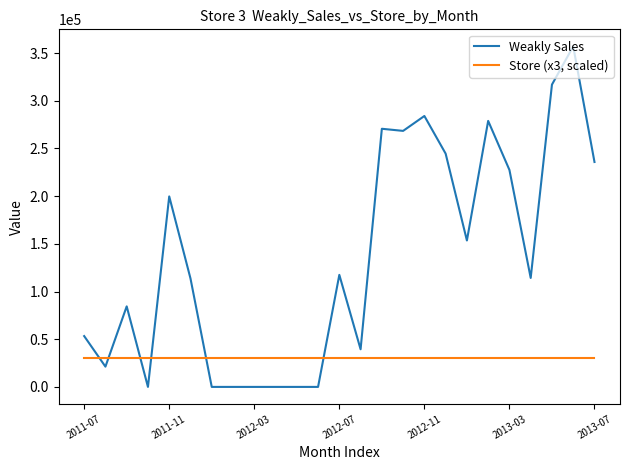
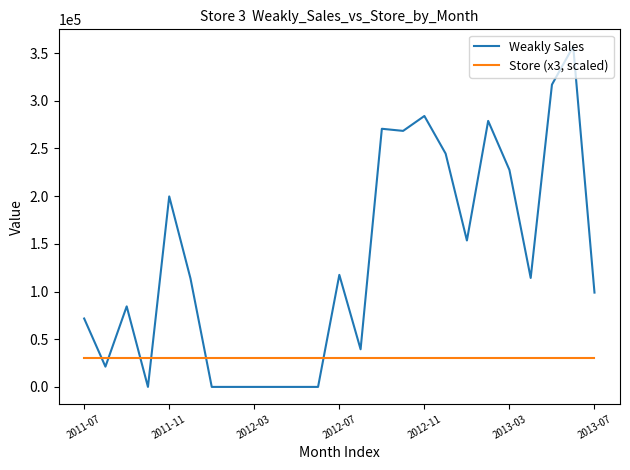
Weakly Sales, 2011-07: 50000 -> 70000
Weakly Sales, 2013-07: 240000 -> 100000
